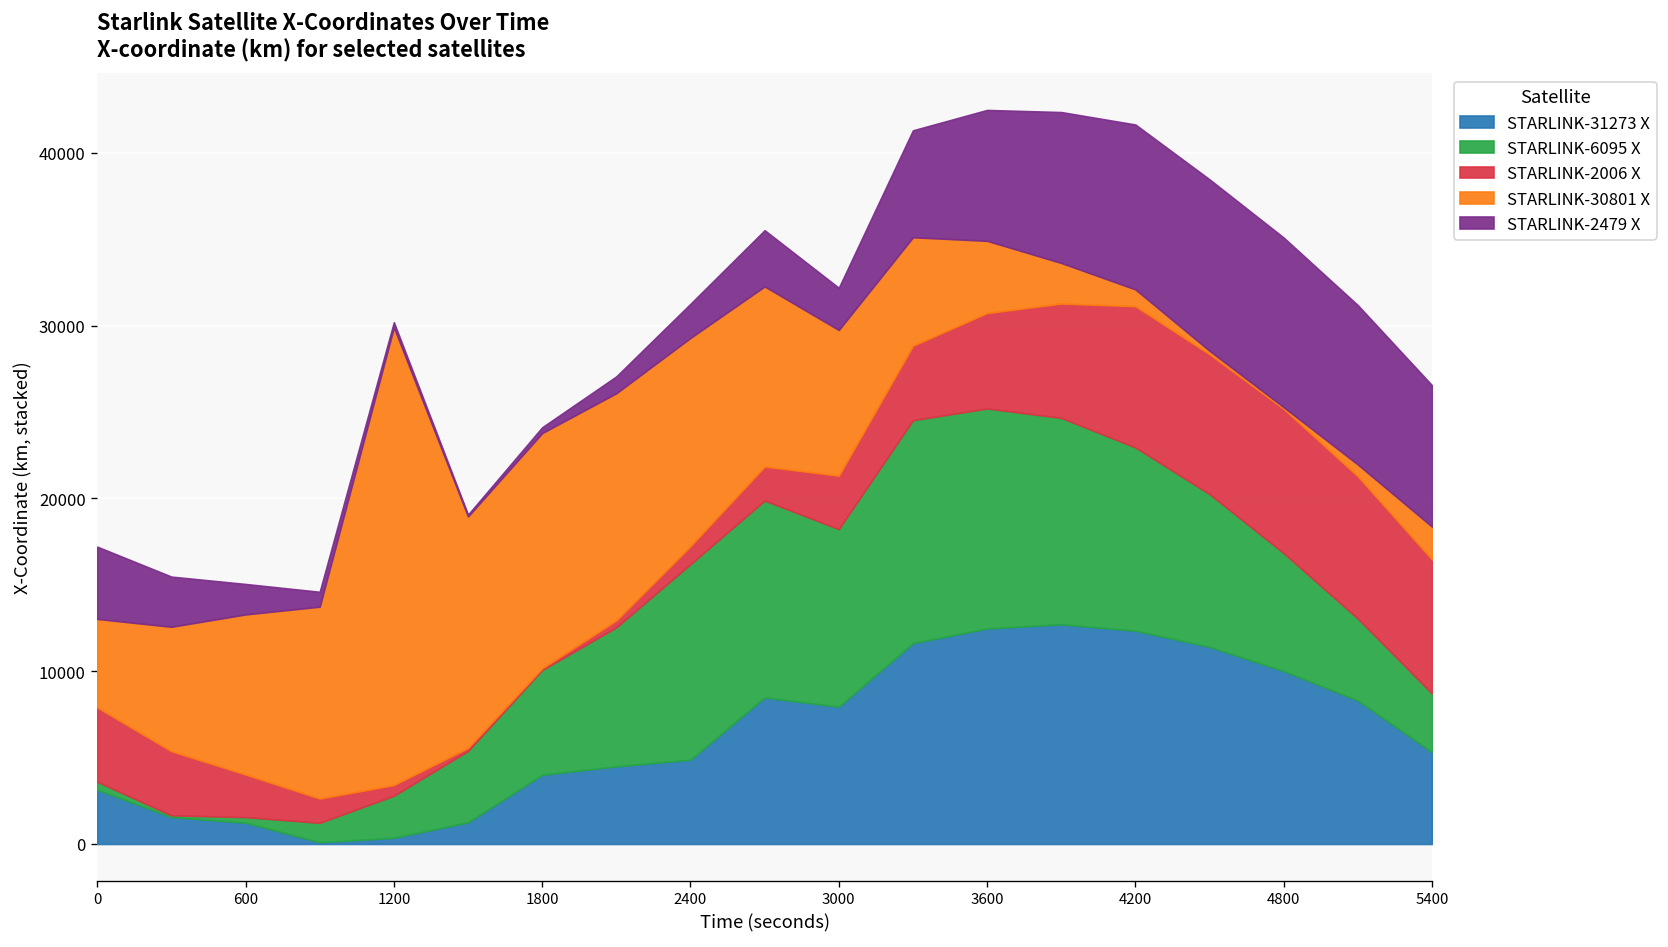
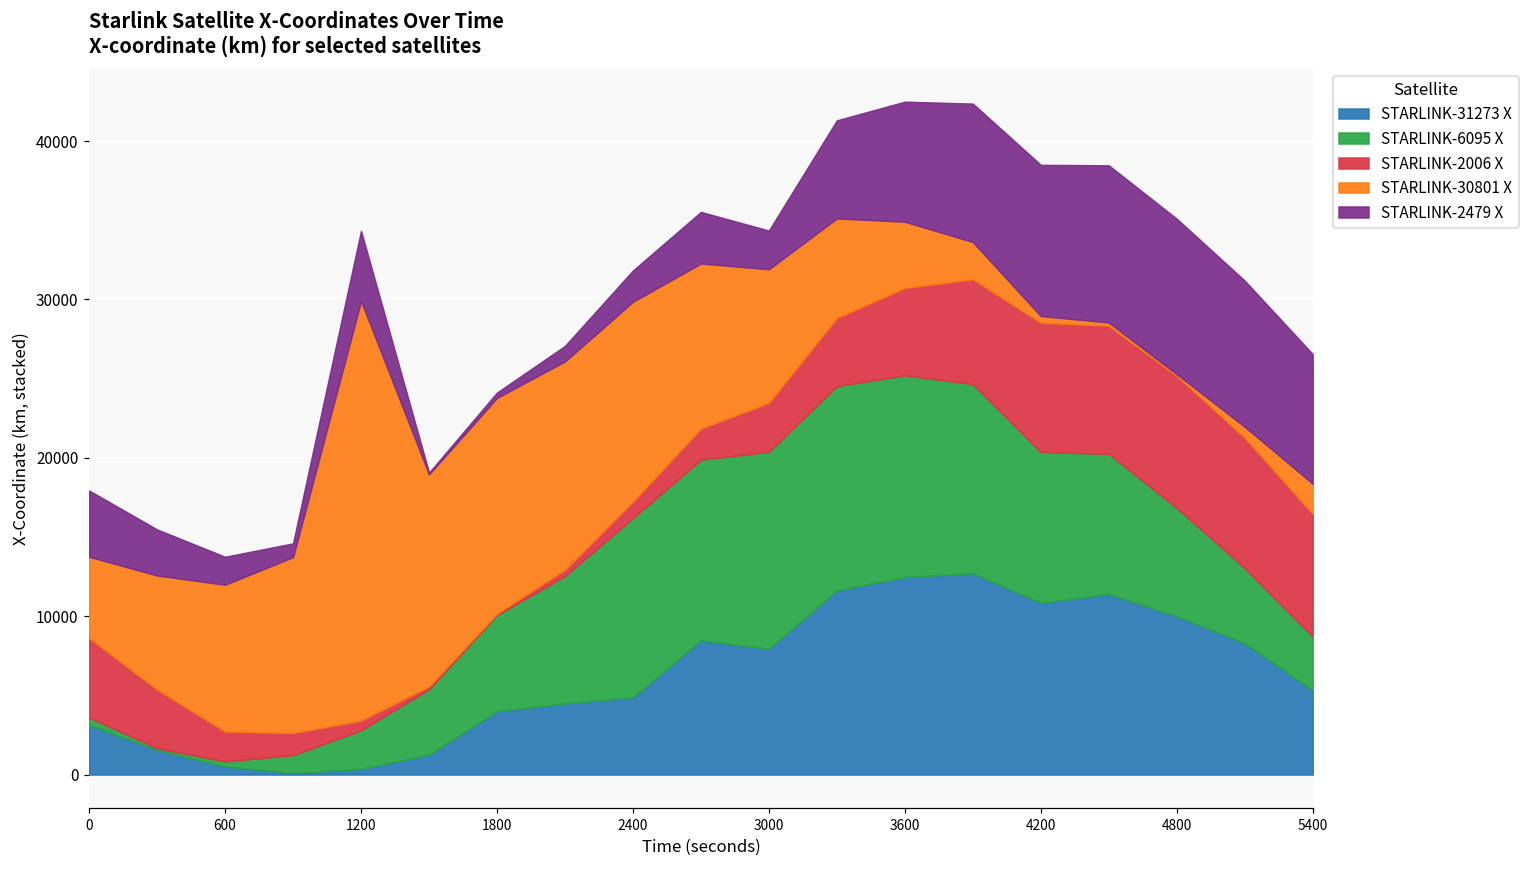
STARLINK-2006 X, 0: 4300 -> 5000
STARLINK-31273 X, 600: 1200 -> 500
STARLINK-2006 X, 600: 2500 -> 1900
STARLINK-2479 X, 1200: 300 -> 4400
STARLINK-30801 X, 2400: 12100 -> 12600
STARLINK-6095 X, 3000: 10300 -> 12400
STARLINK-31273 X, 4200: 12300 -> 10800
STARLINK-6095 X, 4200: 10600 -> 9500
STARLINK-30801 X, 4200: 1000 -> 400
